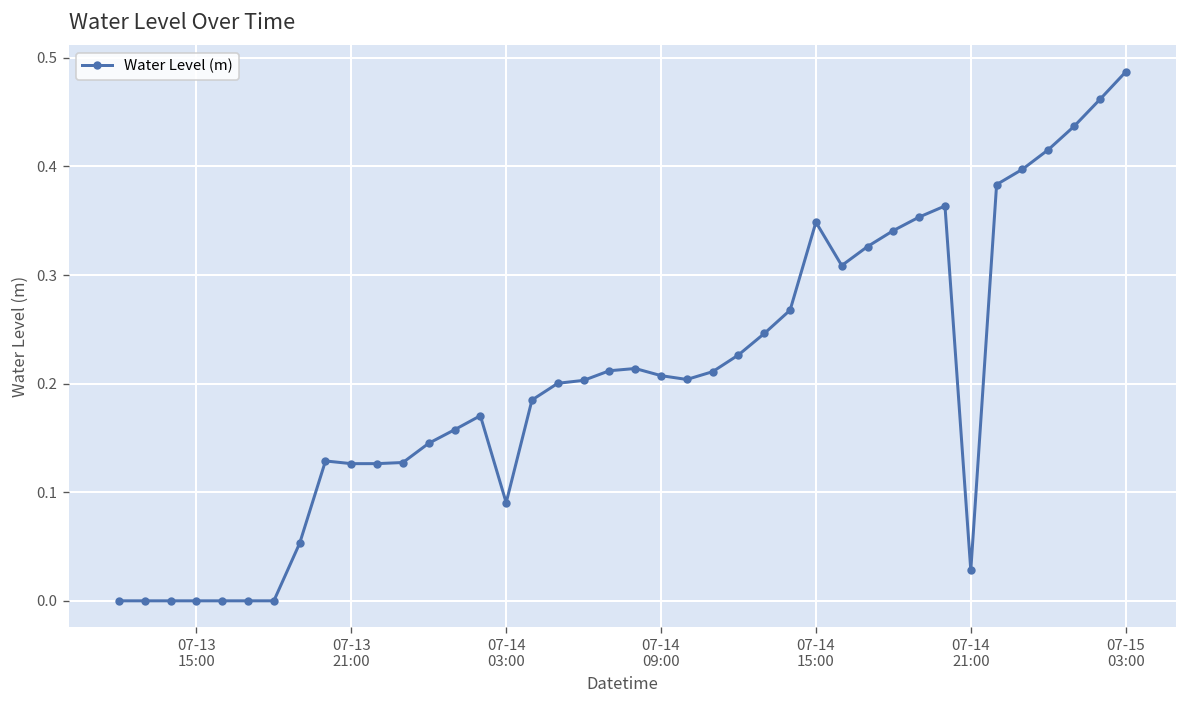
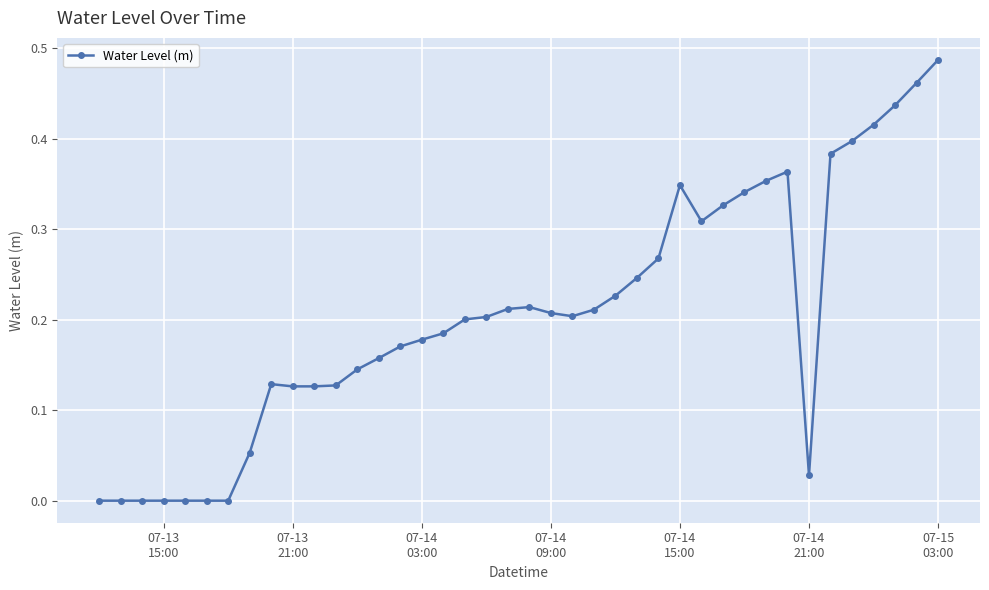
07-14 03:00: 0.09 -> 0.18
